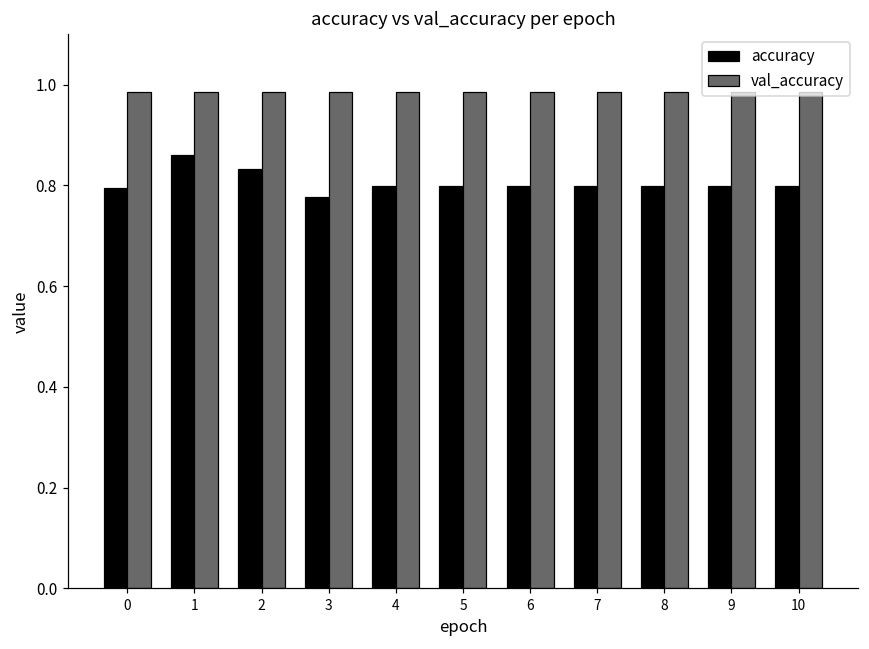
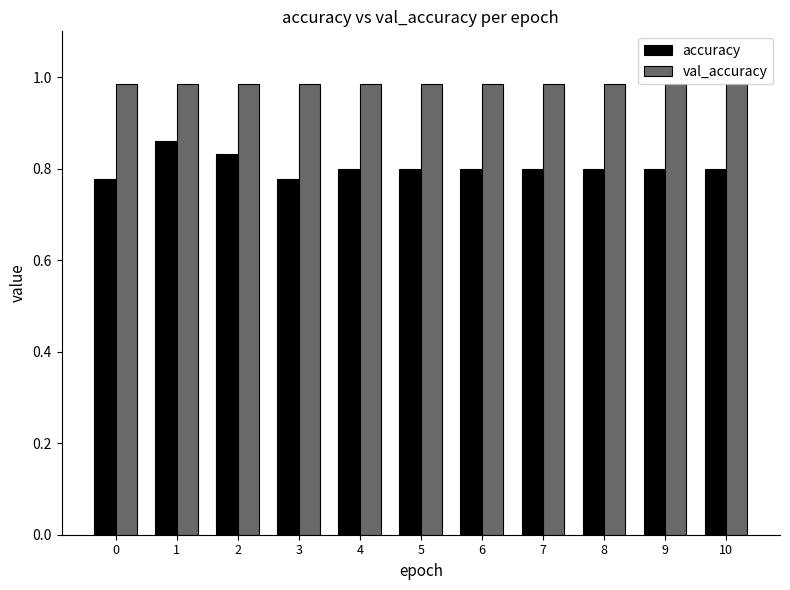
accuracy, 0: 0.80 -> 0.78
